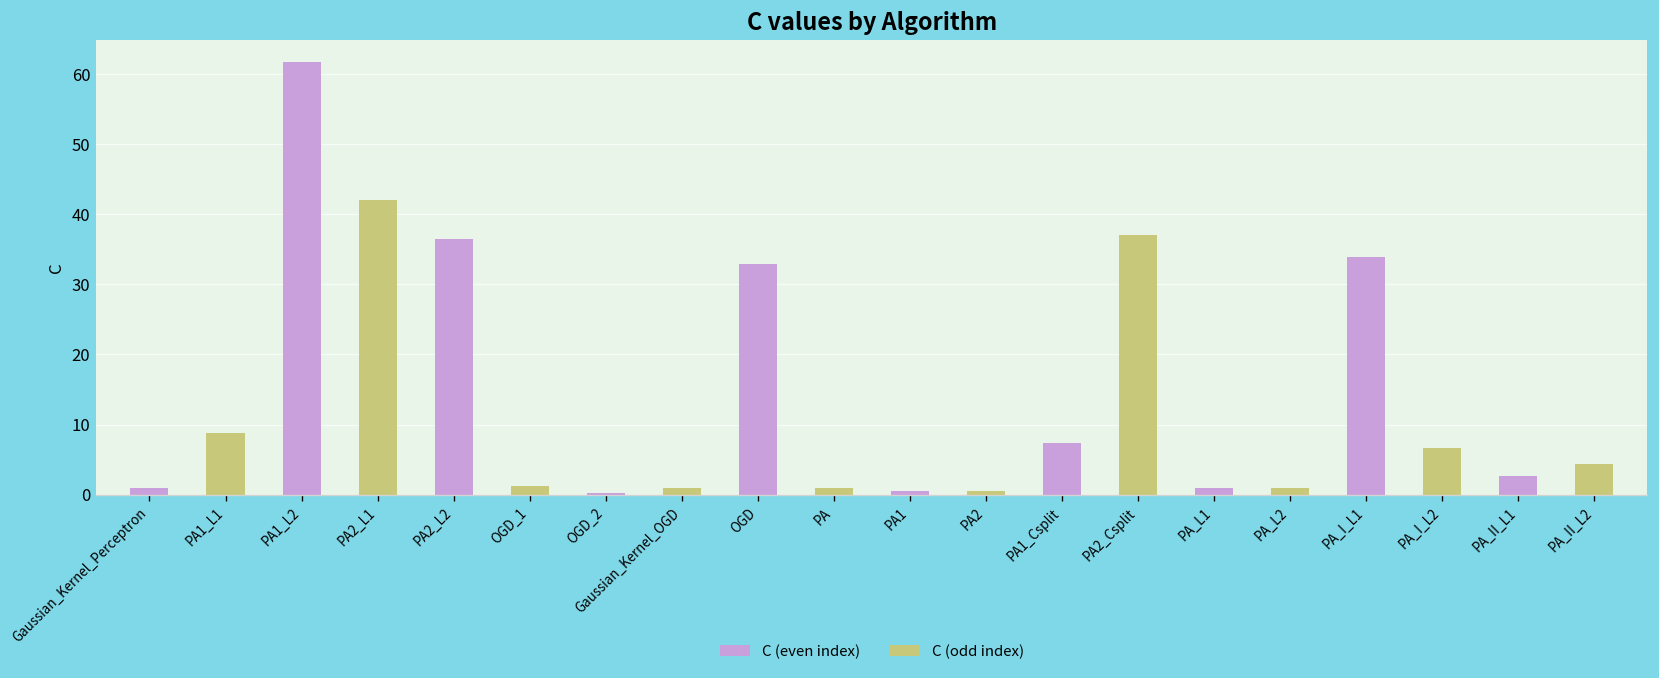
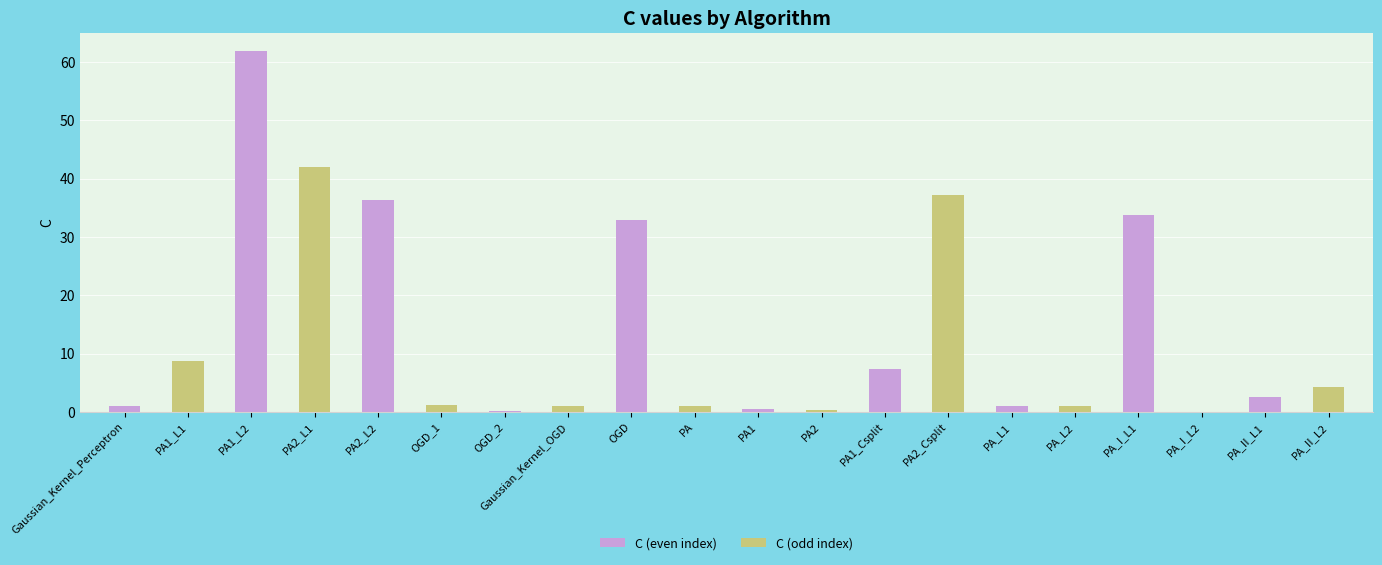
PA_I_L2: 7 -> 0
